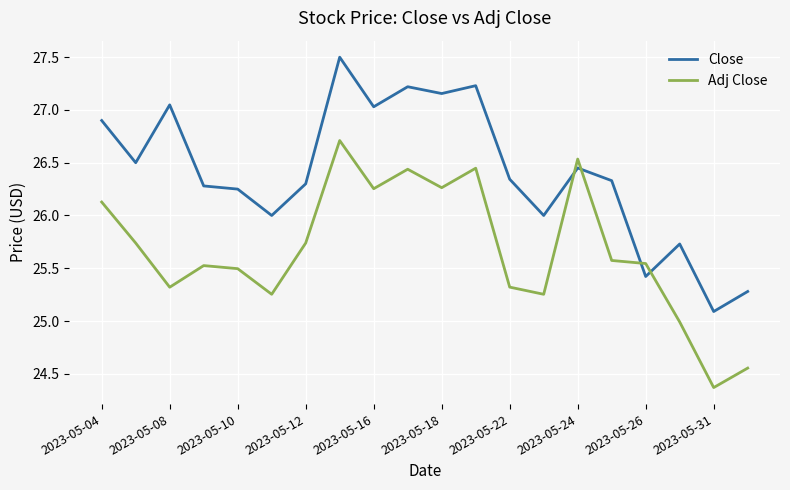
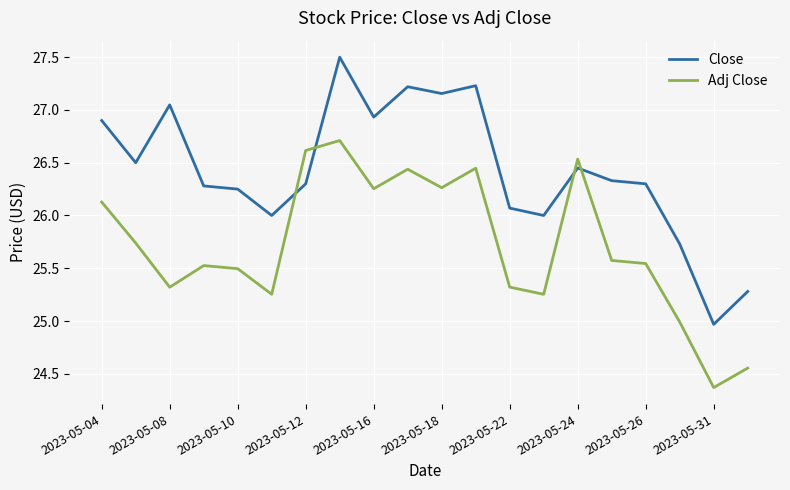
Adj Close, 2023-05-12: 25.74 -> 26.62
Close, 2023-05-16: 27.03 -> 26.93
Close, 2023-05-22: 26.34 -> 26.07
Close, 2023-05-26: 25.42 -> 26.30
Close, 2023-05-31: 25.09 -> 24.97
